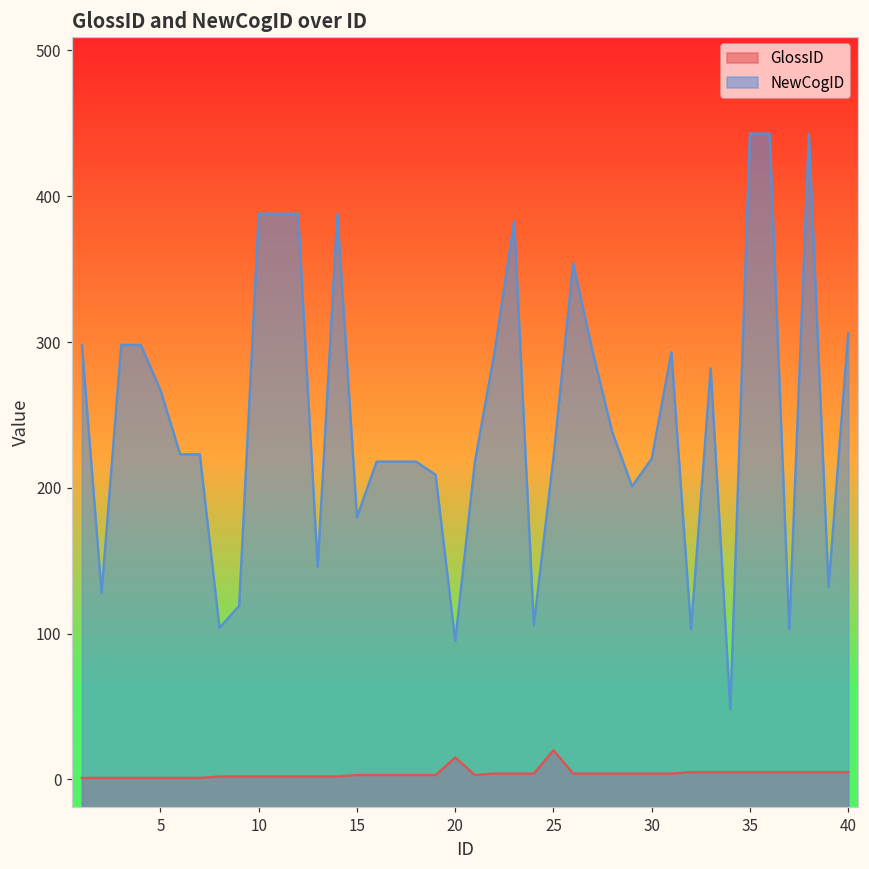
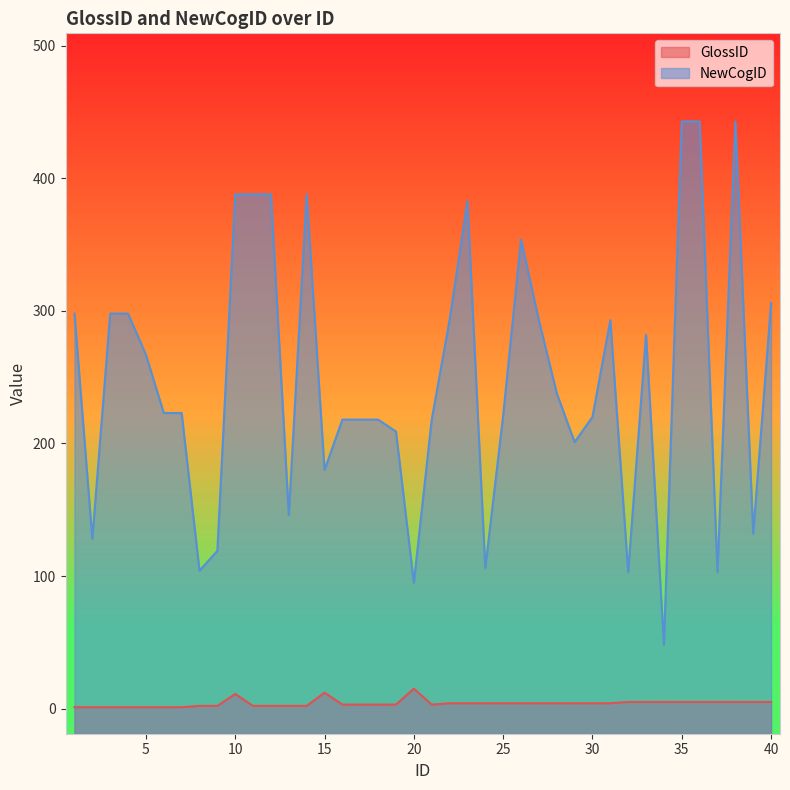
GlossID, 10: 2 -> 11
GlossID, 15: 3 -> 12
GlossID, 25: 20 -> 4
